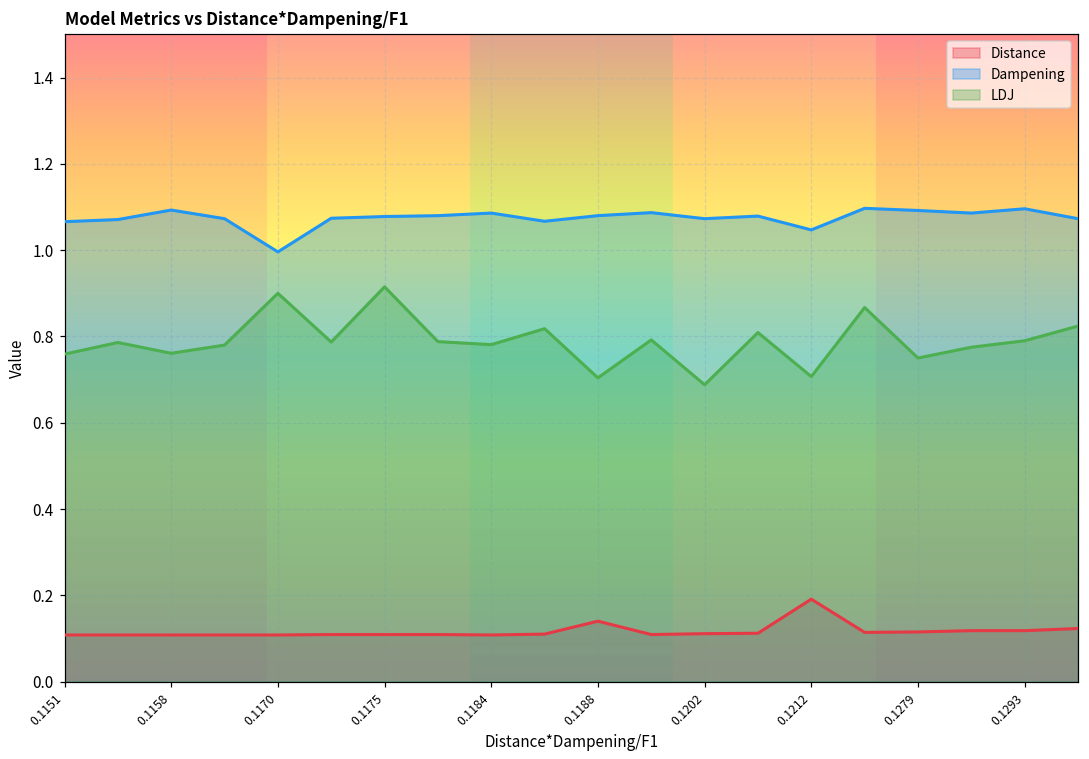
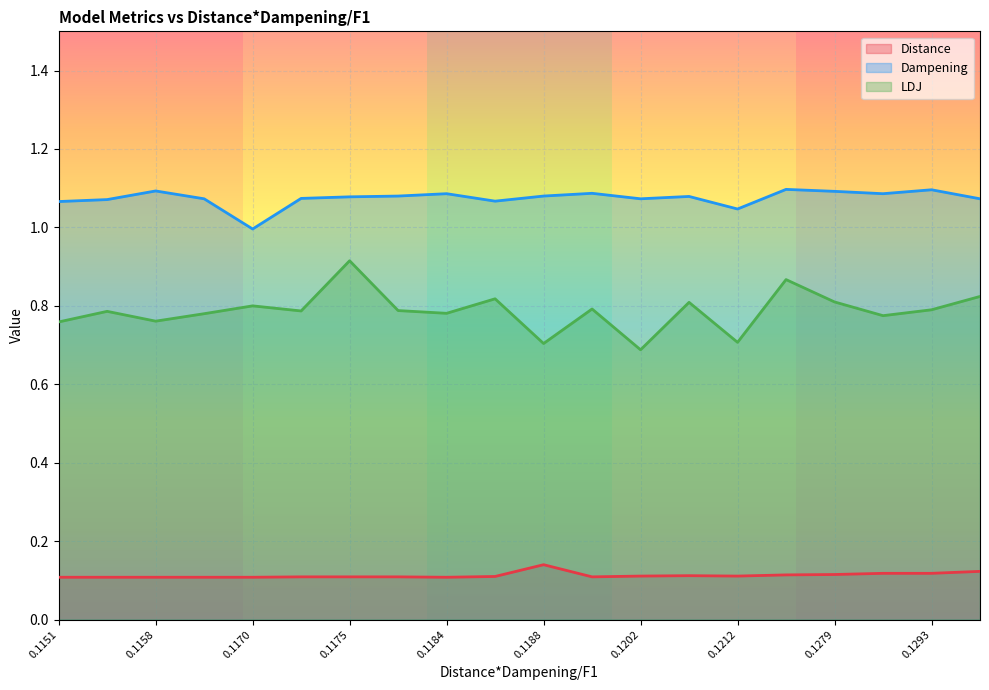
LDJ, 0.1170: 0.9 -> 0.8
Distance, 0.1212: 0.19 -> 0.11
LDJ, 0.1279: 0.75 -> 0.81
